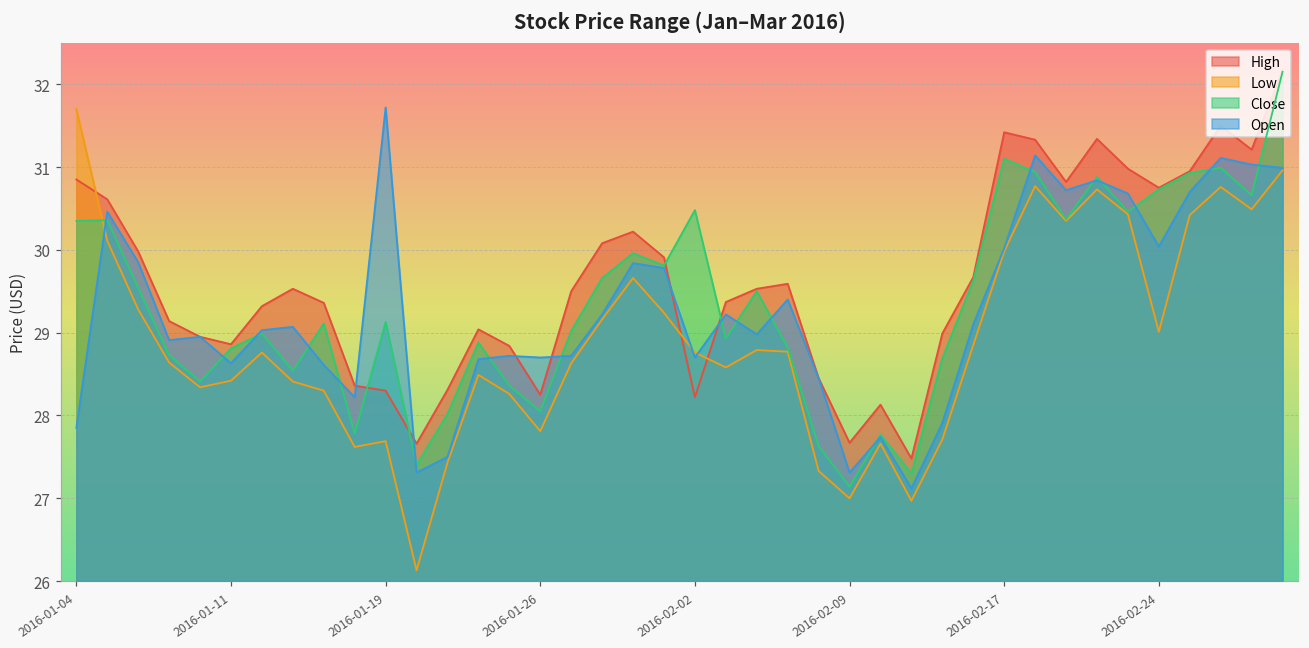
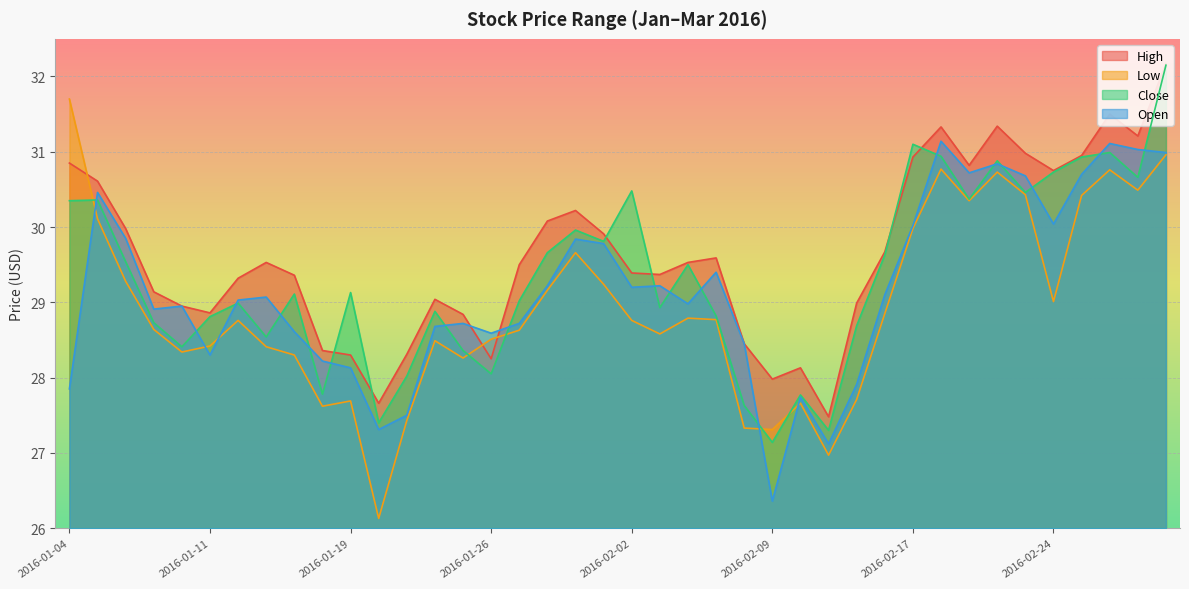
Open, 2016-01-11: 28.6 -> 28.3
Open, 2016-01-19: 31.7 -> 28.1
Low, 2016-01-26: 27.8 -> 28.5
Open, 2016-01-26: 28.7 -> 28.6
High, 2016-02-02: 28.2 -> 29.4
Open, 2016-02-02: 28.7 -> 29.2
High, 2016-02-09: 27.7 -> 28.0
Low, 2016-02-09: 27.0 -> 27.3
Open, 2016-02-09: 27.3 -> 26.4
High, 2016-02-17: 31.4 -> 30.9
